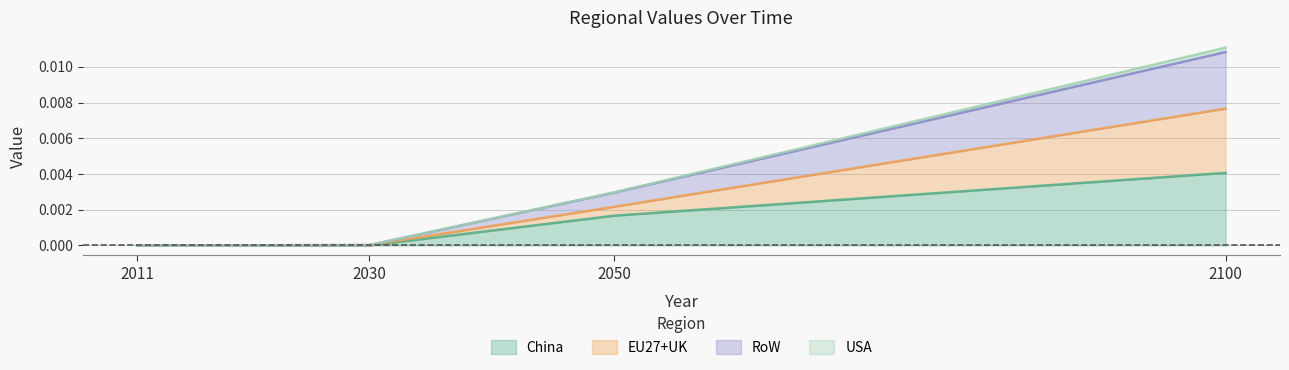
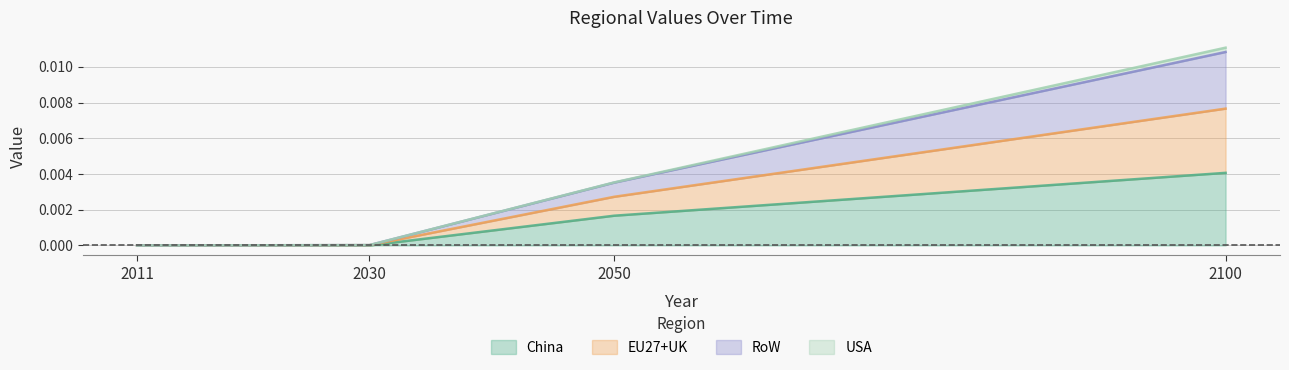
EU27+UK, 2050: 0.0005 -> 0.0011
